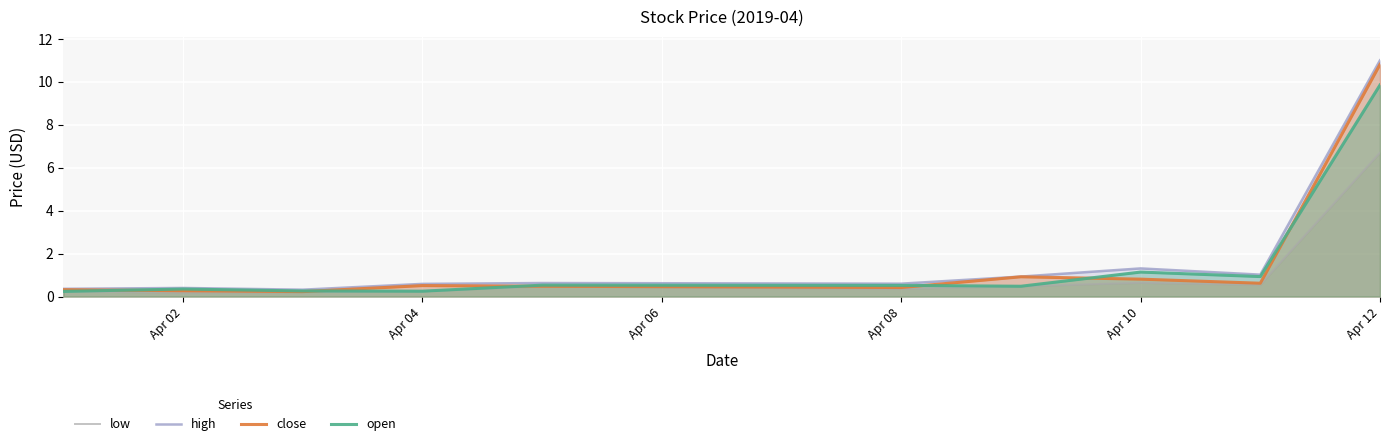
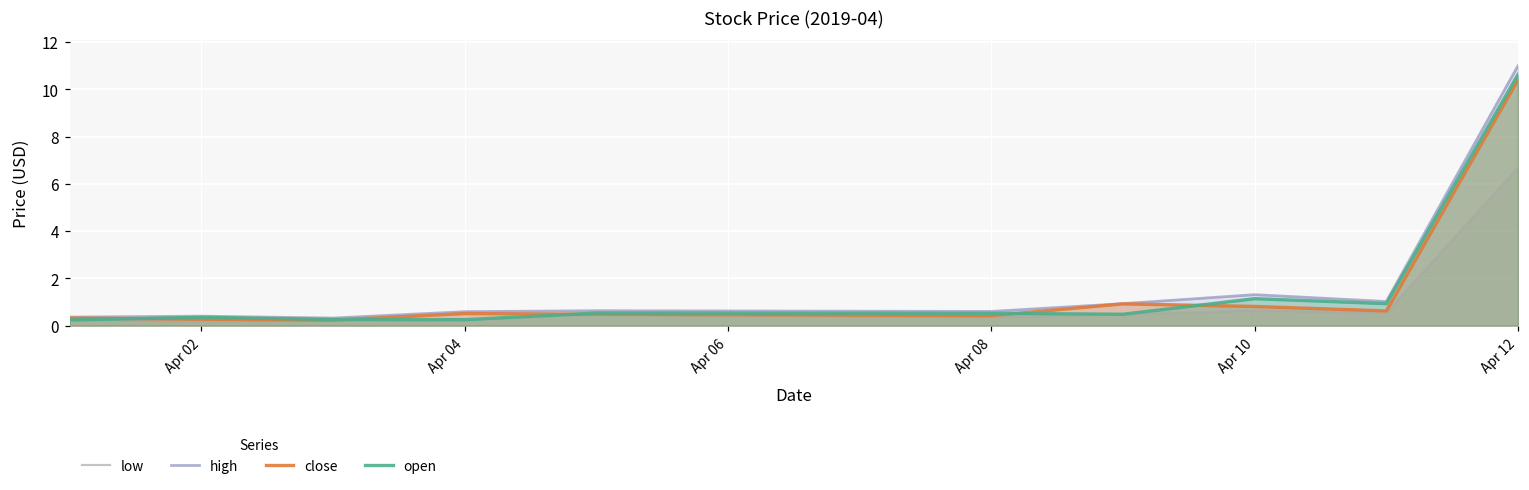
close, Apr 12: 10.8 -> 10.4
open, Apr 12: 9.9 -> 10.6
